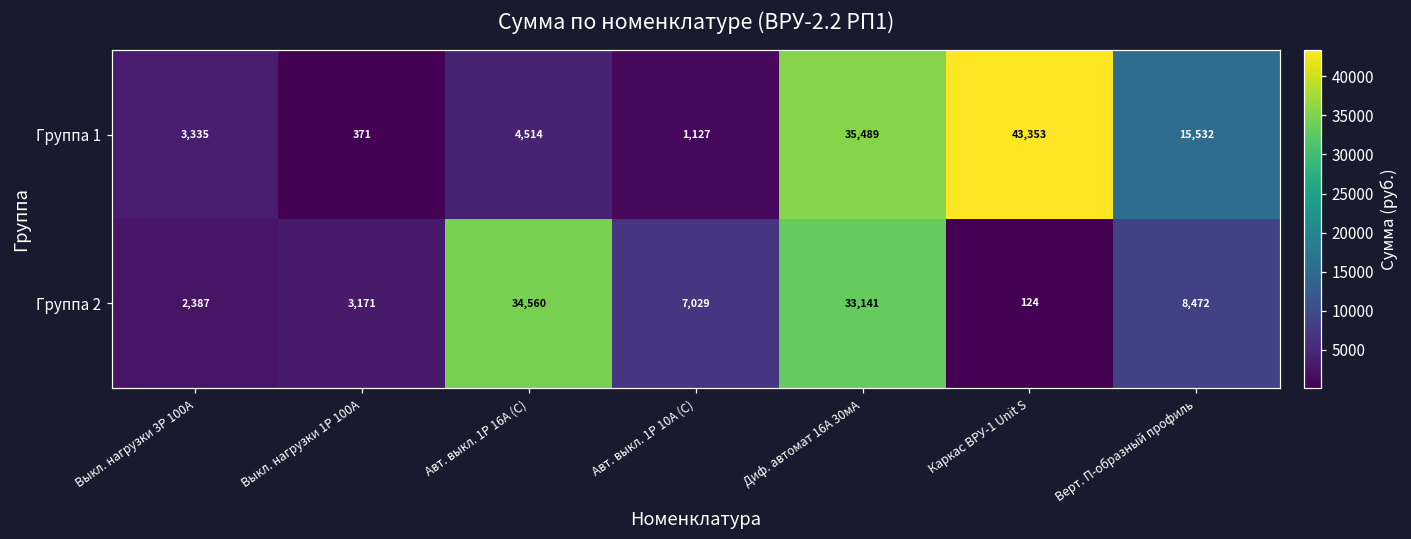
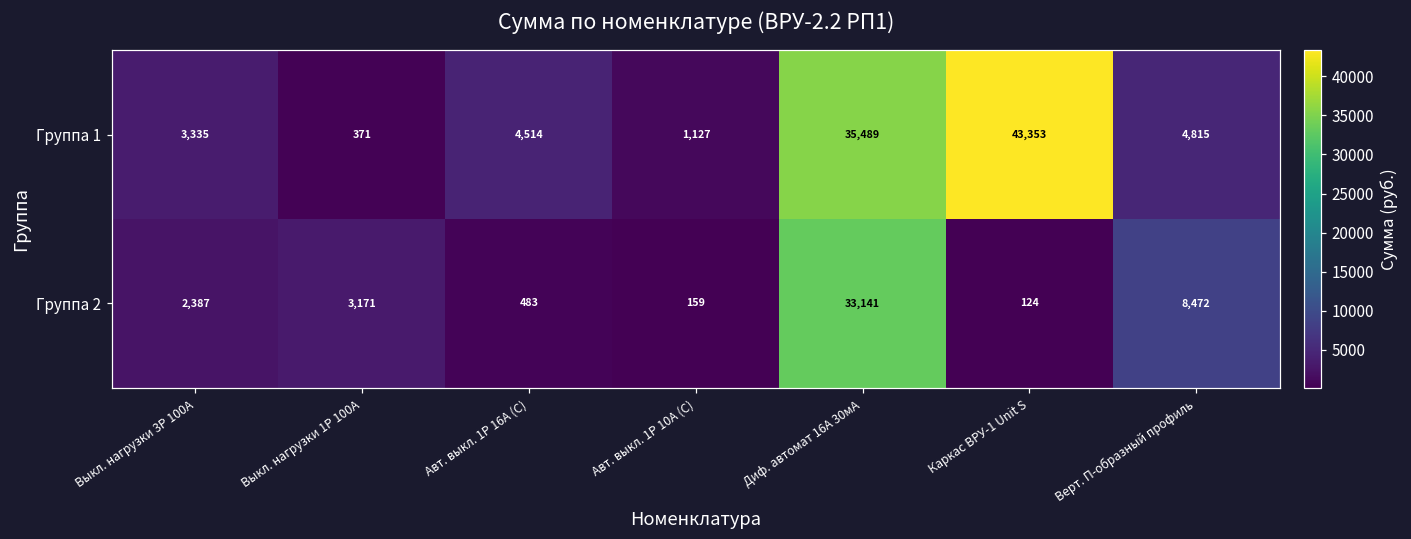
Группа 1, Верт. П-образный профиль: 15,532 -> 4,815
Группа 2, Авт. выкл. 1P 16А (C): 34,560 -> 483
Группа 2, Авт. выкл. 1P 10А (C): 7,029 -> 159
